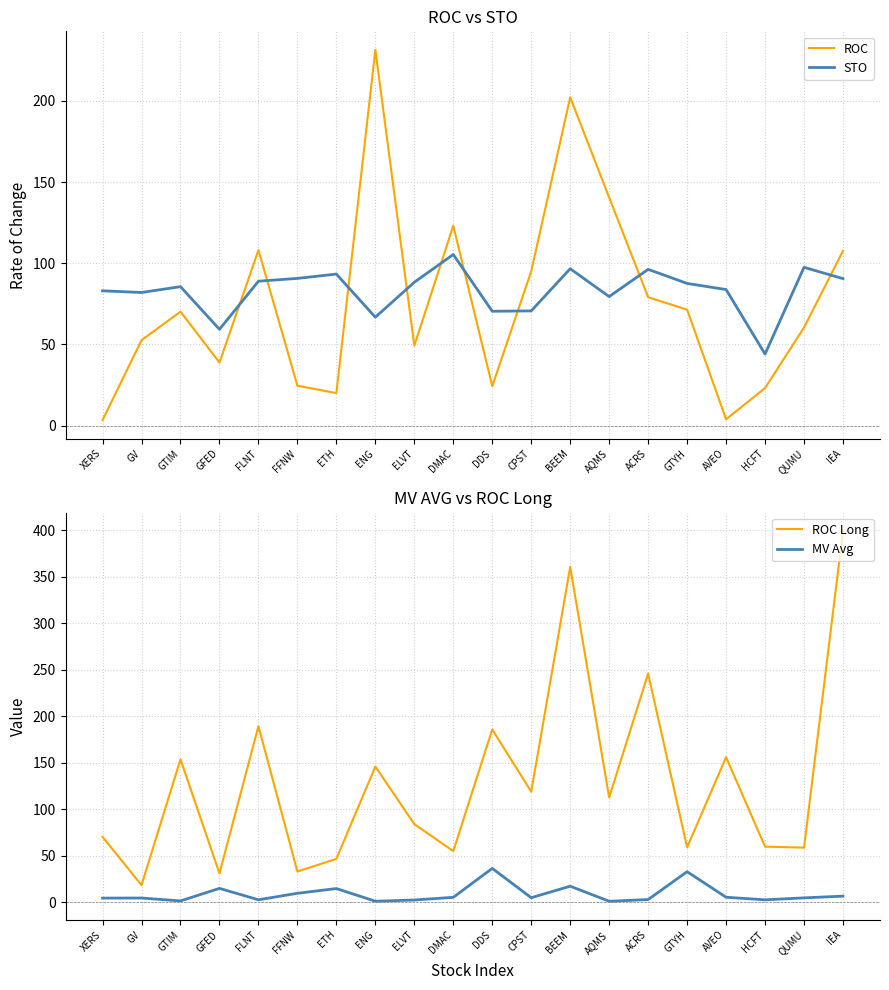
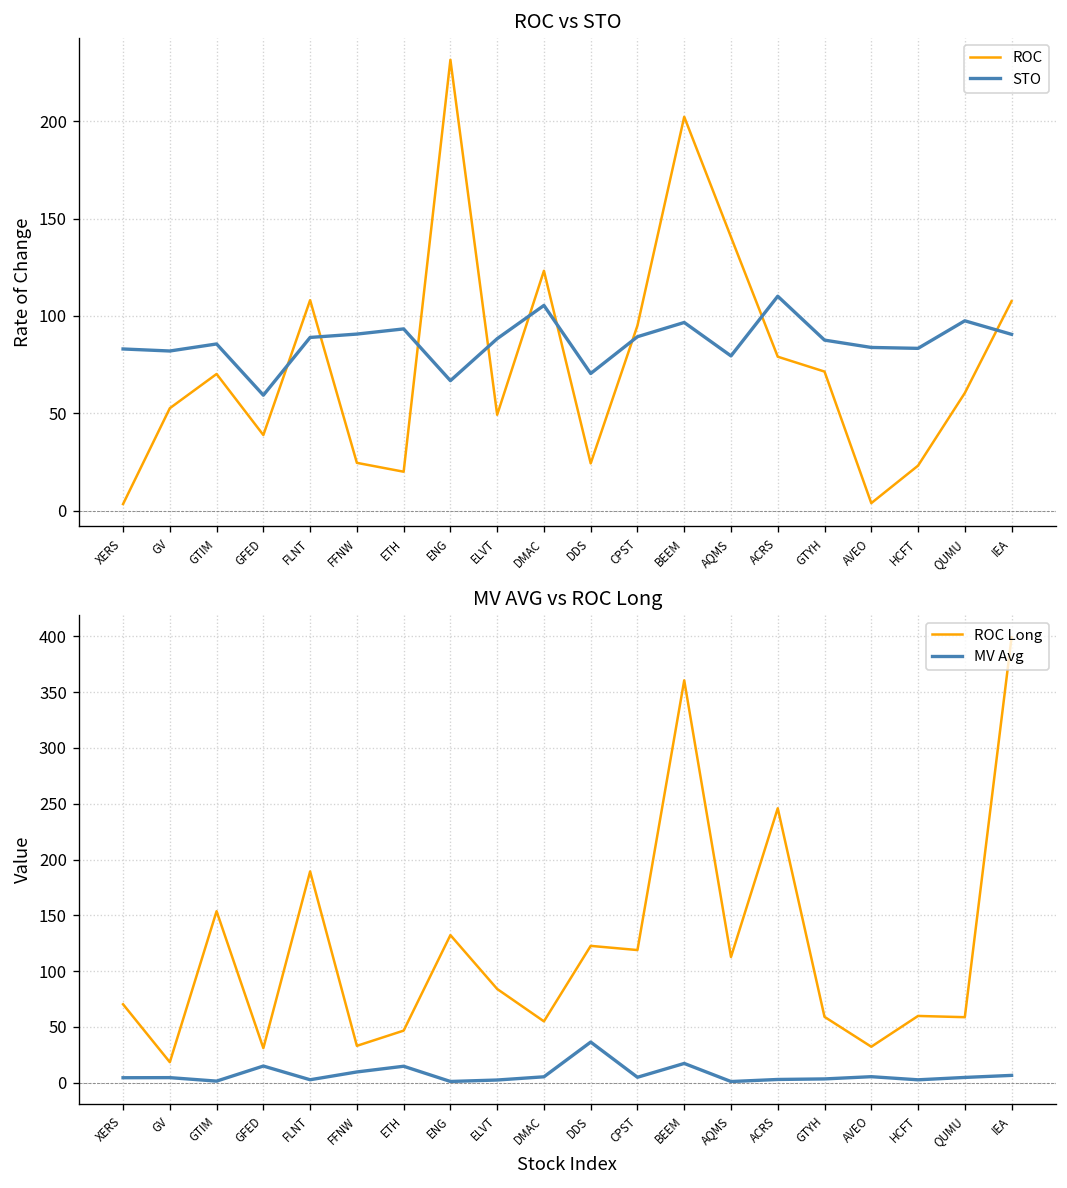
ROC vs STO, STO, CPST: 71 -> 89
ROC vs STO, STO, ACRS: 96 -> 110
ROC vs STO, STO, HCFT: 44 -> 83
MV AVG vs ROC Long, ROC Long, ENG: 150 -> 130
MV AVG vs ROC Long, ROC Long, DDS: 190 -> 120
MV AVG vs ROC Long, MV Avg, GTYH: 30 -> 0
MV AVG vs ROC Long, ROC Long, AVEO: 160 -> 30
